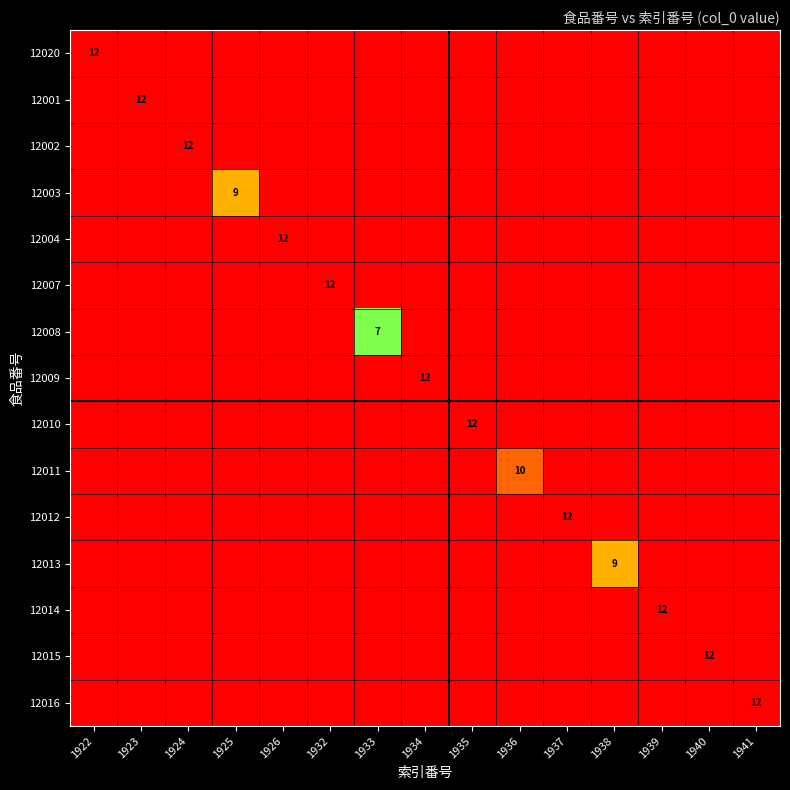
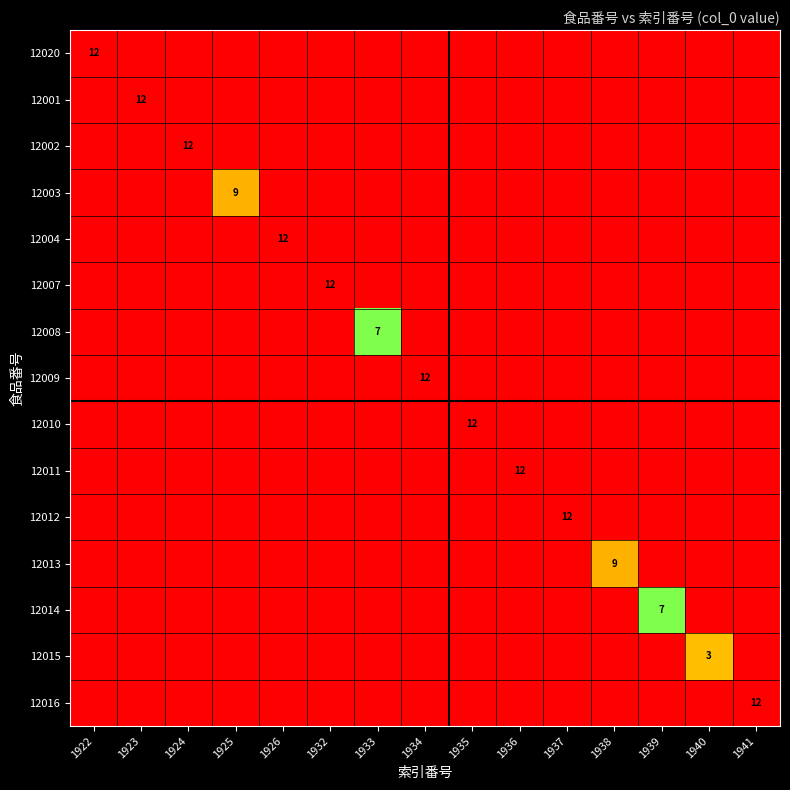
12011, 1936: 10 -> 12
12014, 1939: 12 -> 7
12015, 1940: 12 -> 3
